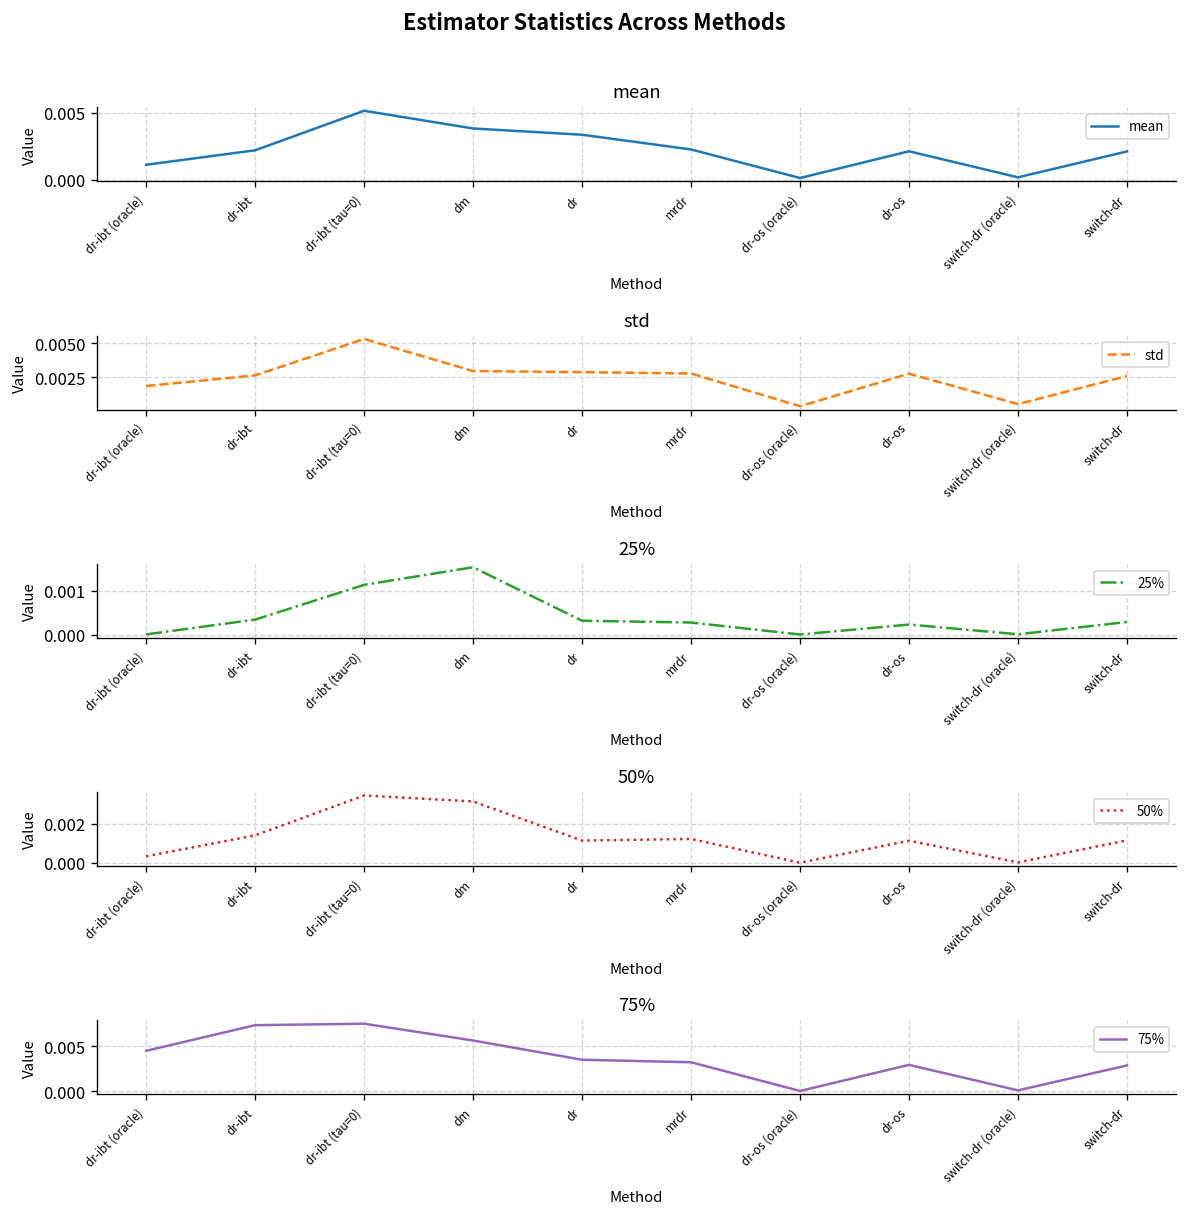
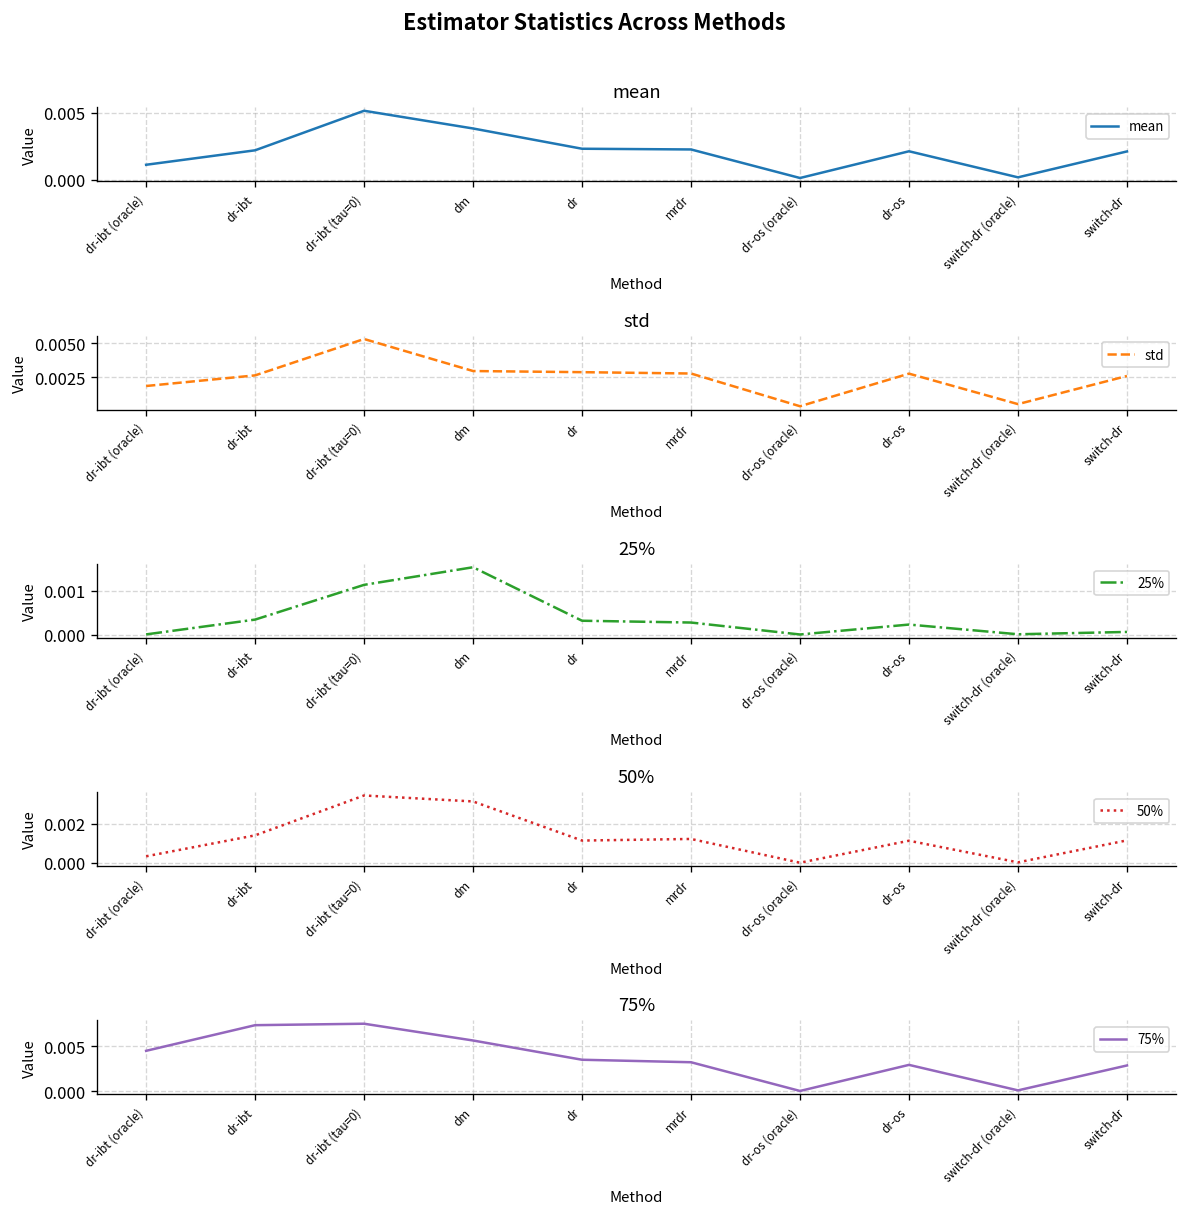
mean, dr: 0.0034 -> 0.0023
25%, switch-dr: 0.0003 -> 0.0001
